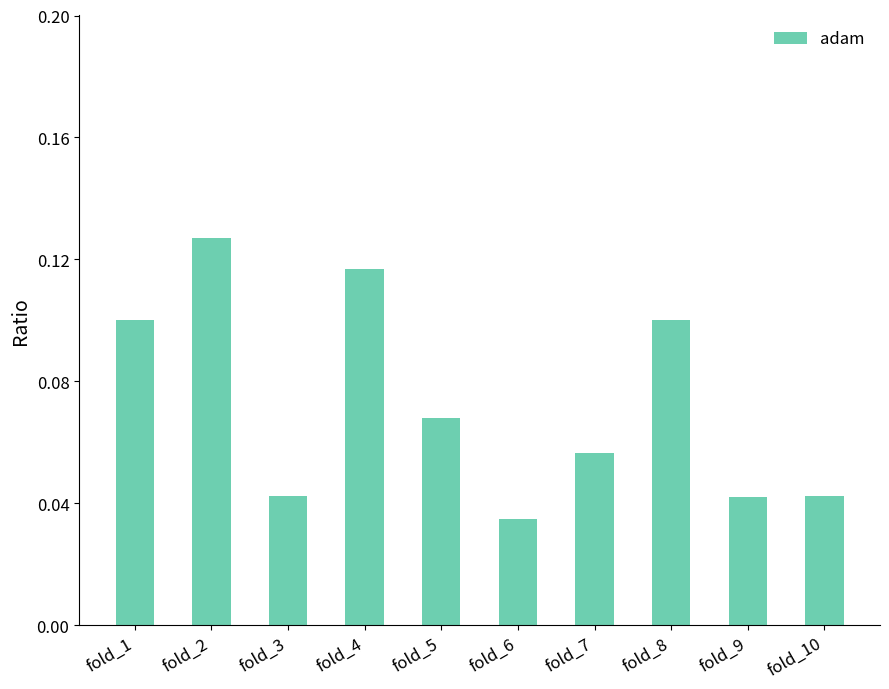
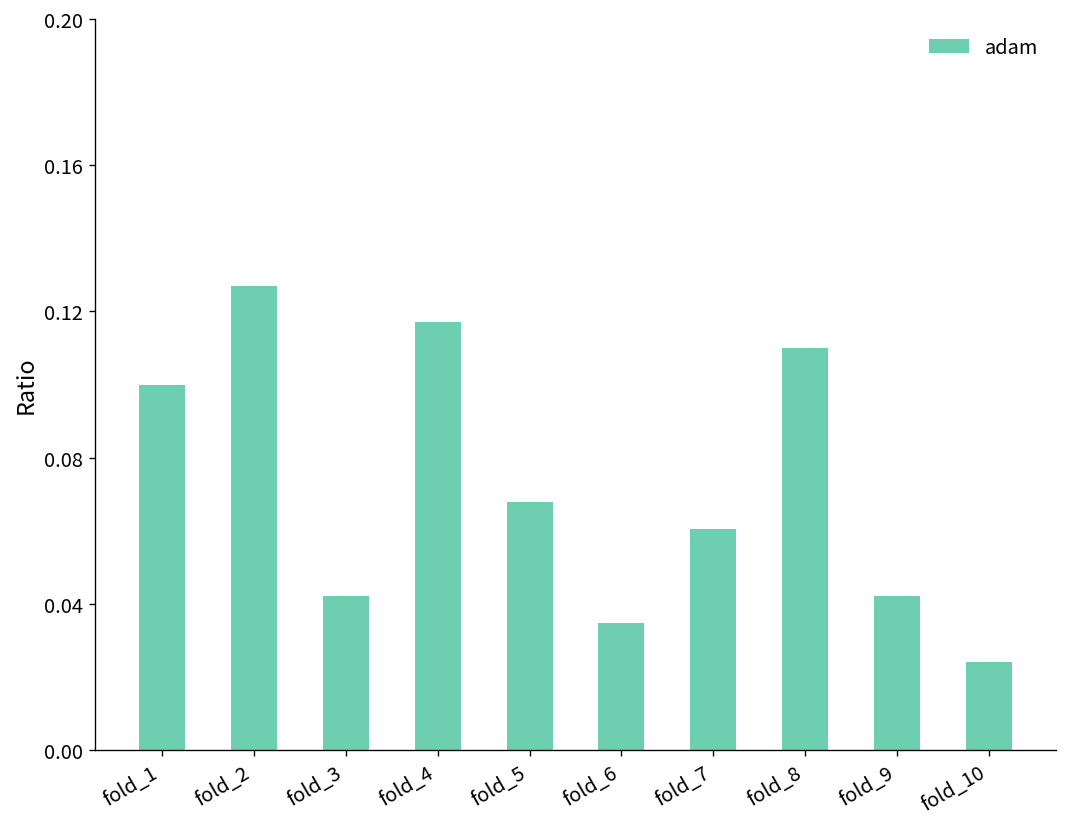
fold_7: 0.056 -> 0.061
fold_8: 0.10 -> 0.11
fold_10: 0.042 -> 0.024
